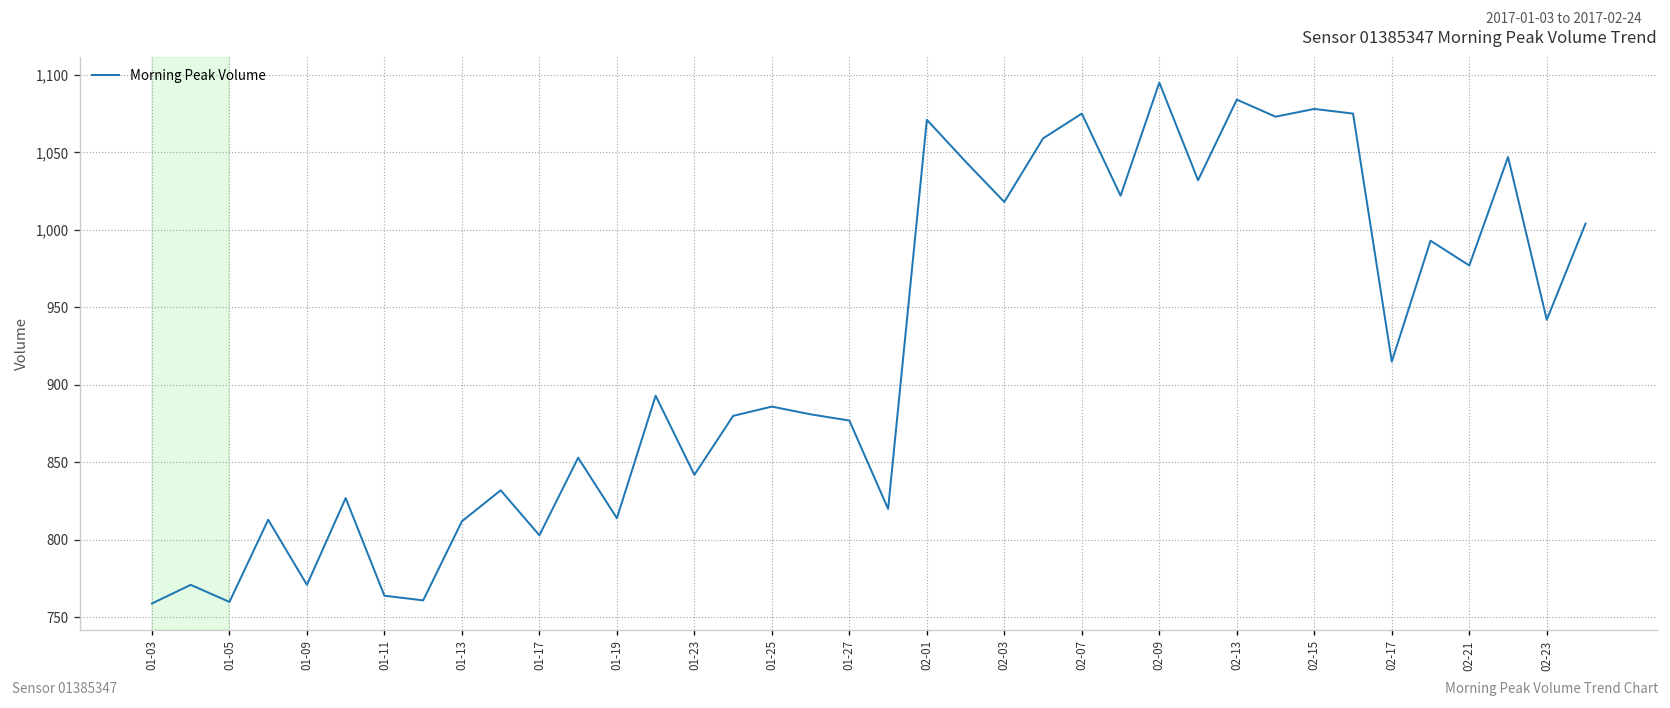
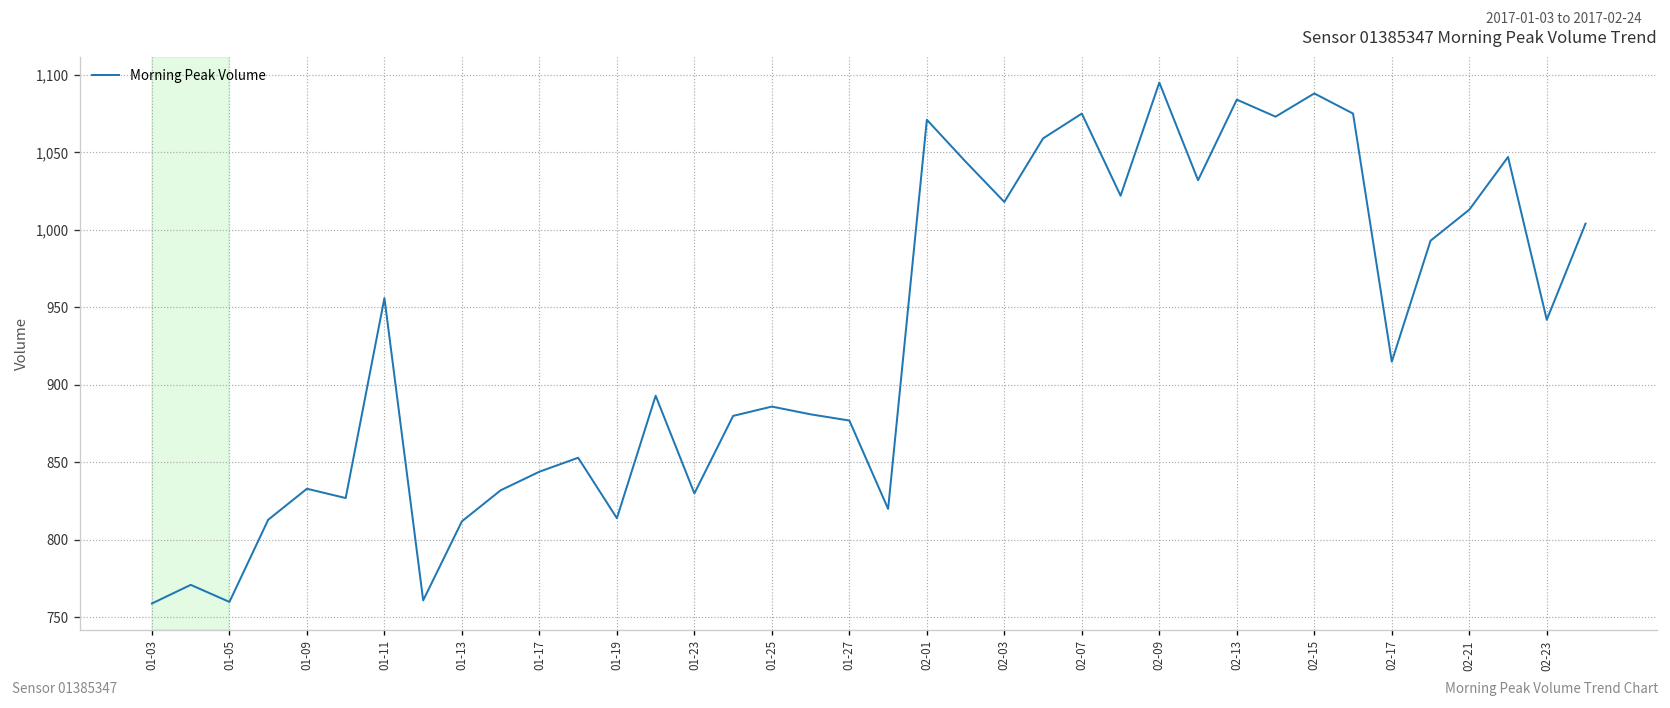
01-09: 771 -> 833
01-11: 764 -> 956
01-17: 803 -> 844
01-23: 842 -> 830
02-15: 1,078 -> 1,088
02-21: 977 -> 1,013
